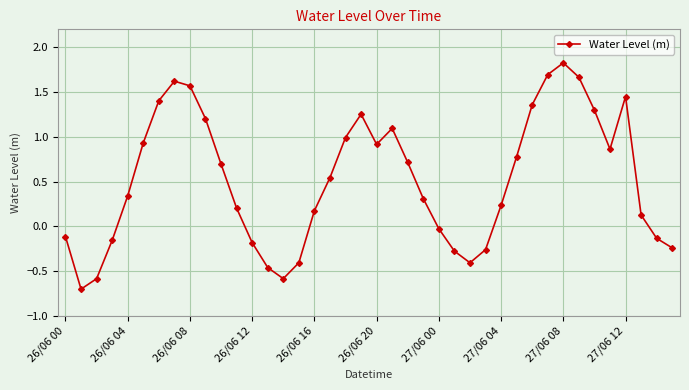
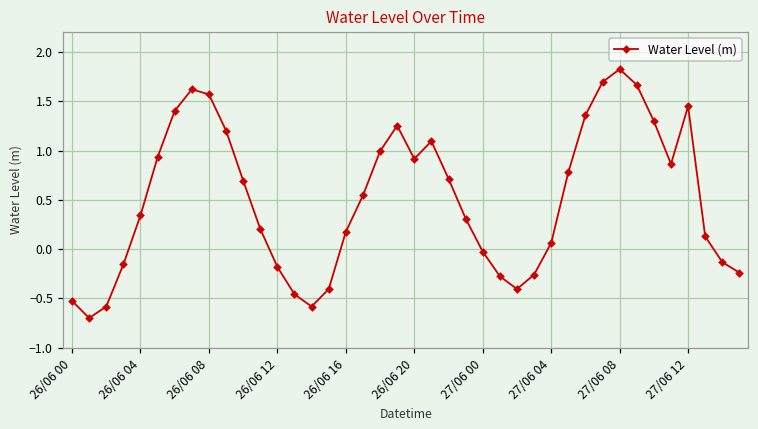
26/06 00: -0.1 -> -0.5
27/06 04: 0.2 -> 0.1
